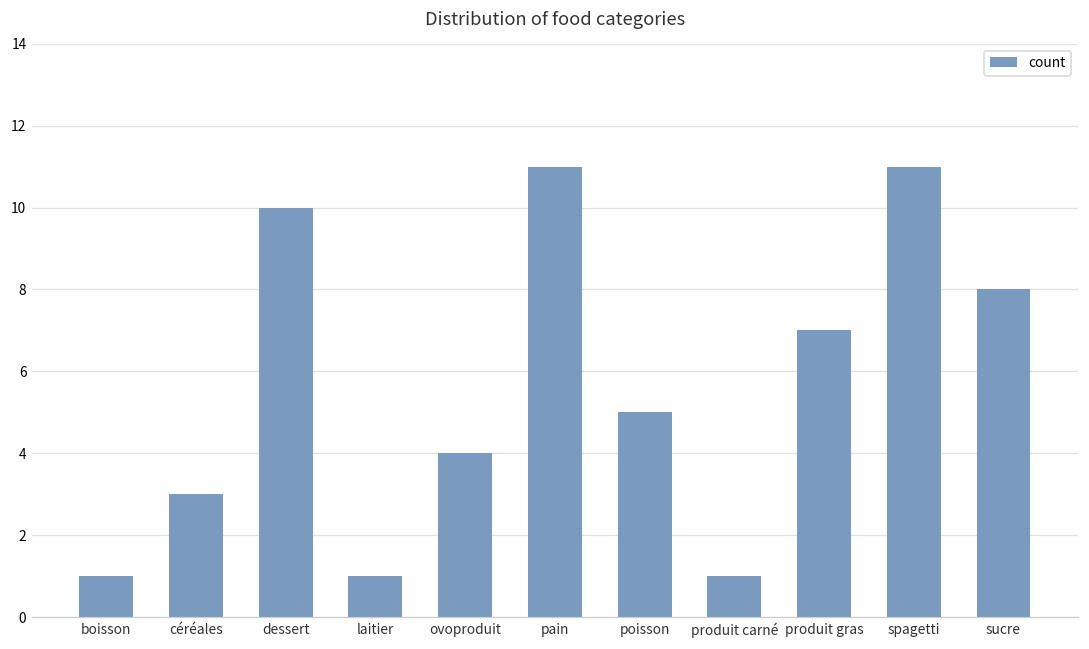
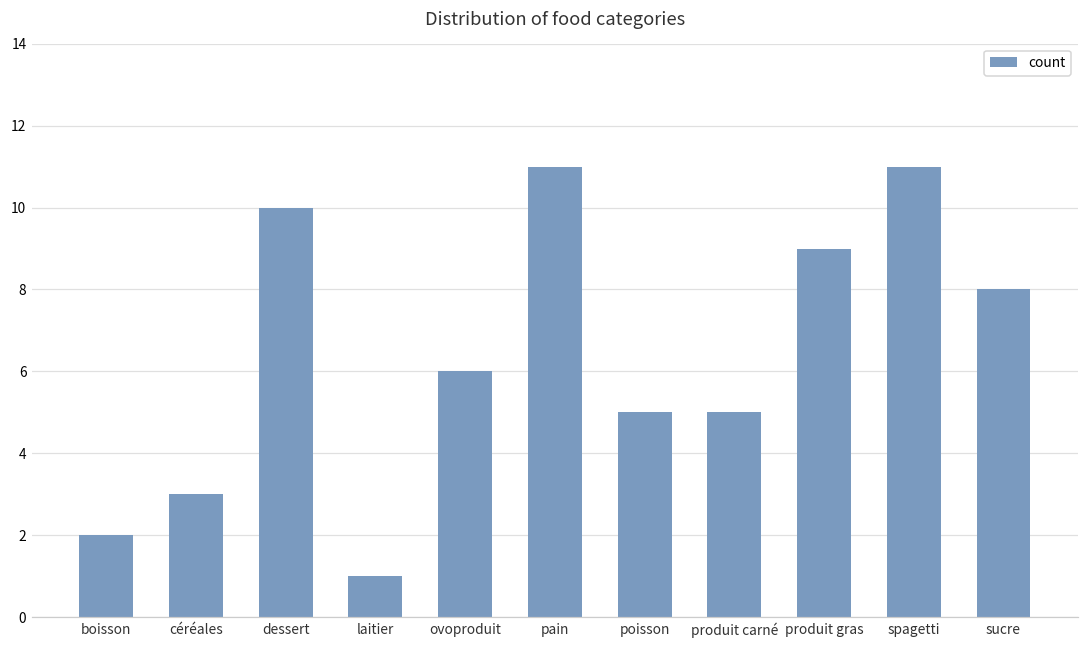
boisson: 1 -> 2
ovoproduit: 4 -> 6
produit carné: 1 -> 5
produit gras: 7 -> 9
